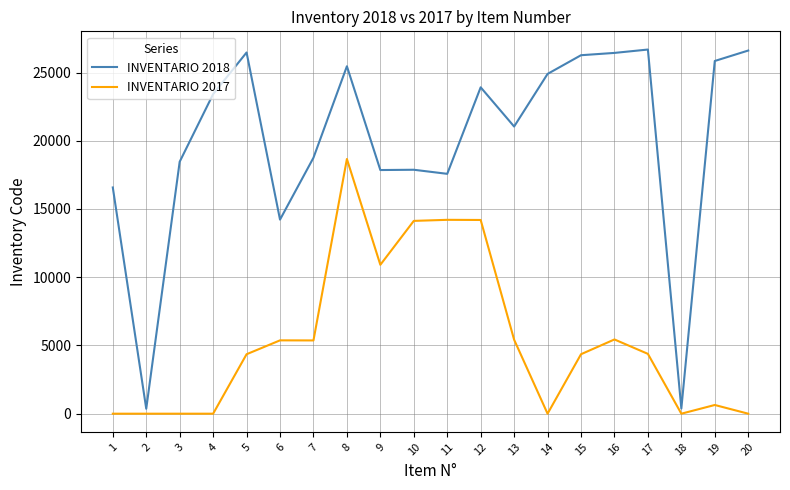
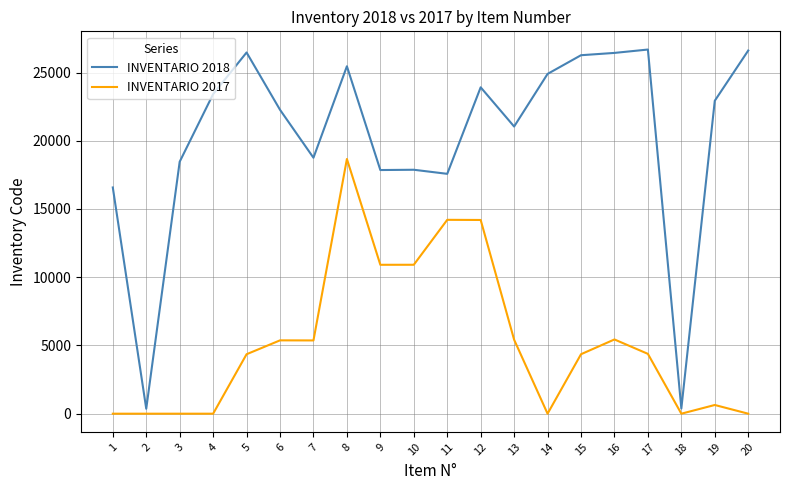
INVENTARIO 2018, 6: 14200 -> 22300
INVENTARIO 2017, 10: 14100 -> 10900
INVENTARIO 2018, 19: 25800 -> 22900
